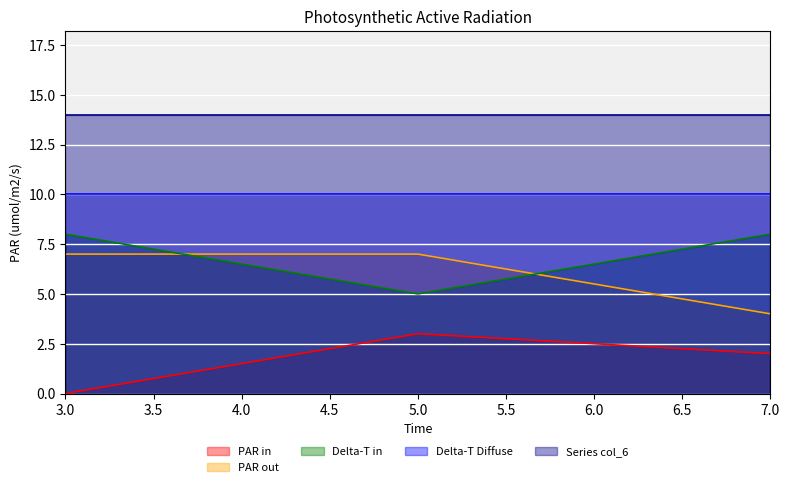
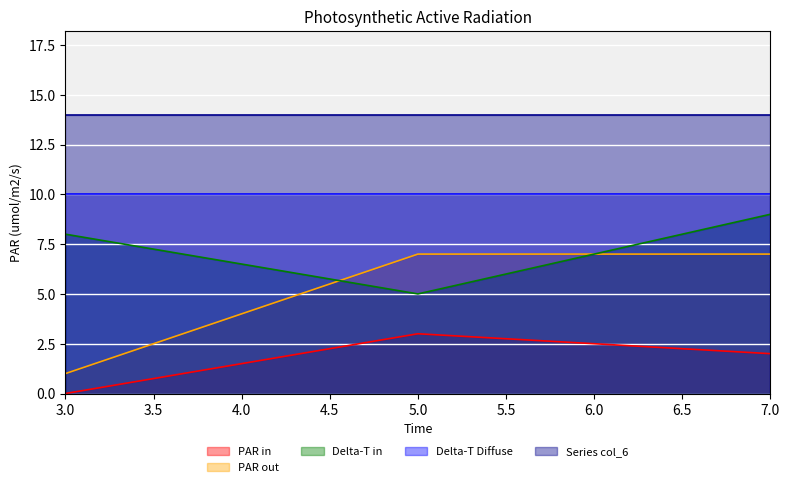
PAR out, 3.0: 7 -> 1
PAR out, 7.0: 4 -> 7
Delta-T in, 7.0: 8 -> 9
